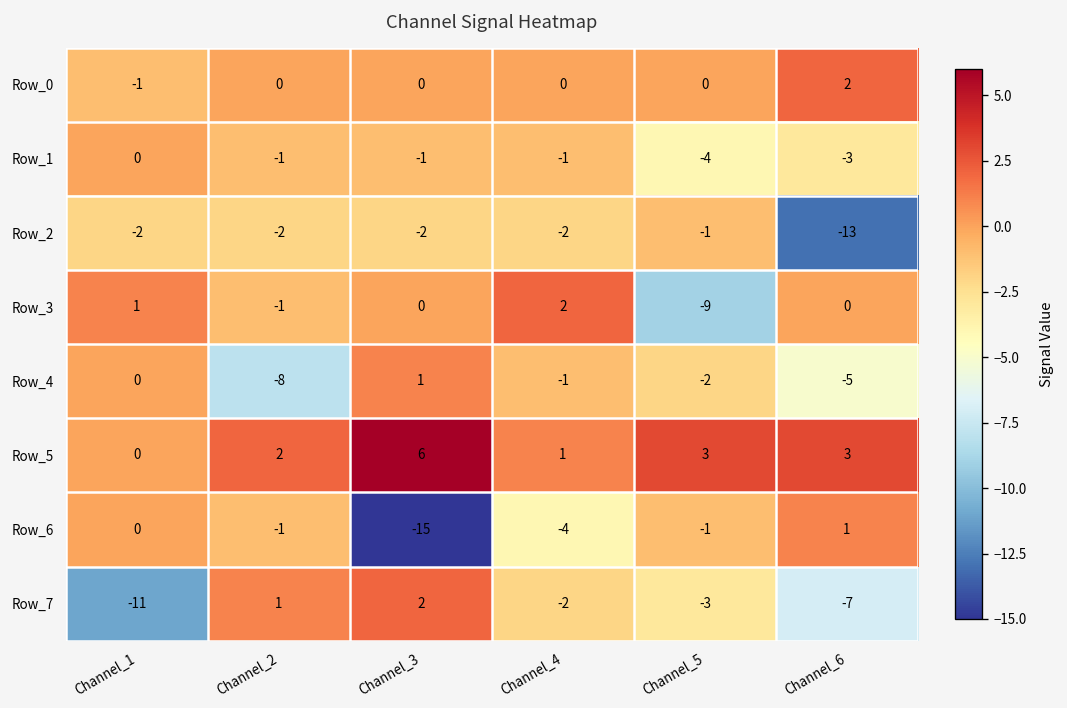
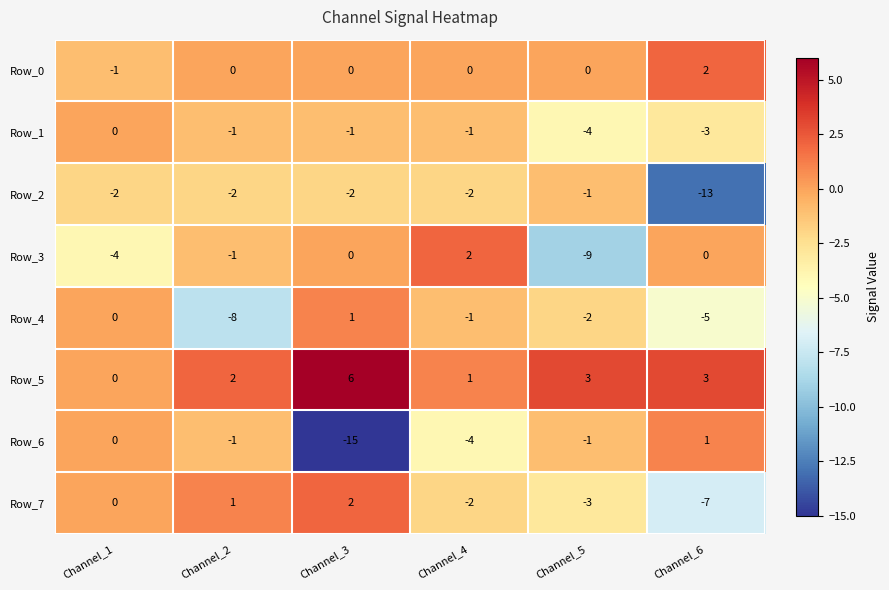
Row_3, Channel_1: 1 -> -4
Row_7, Channel_1: -11 -> 0
